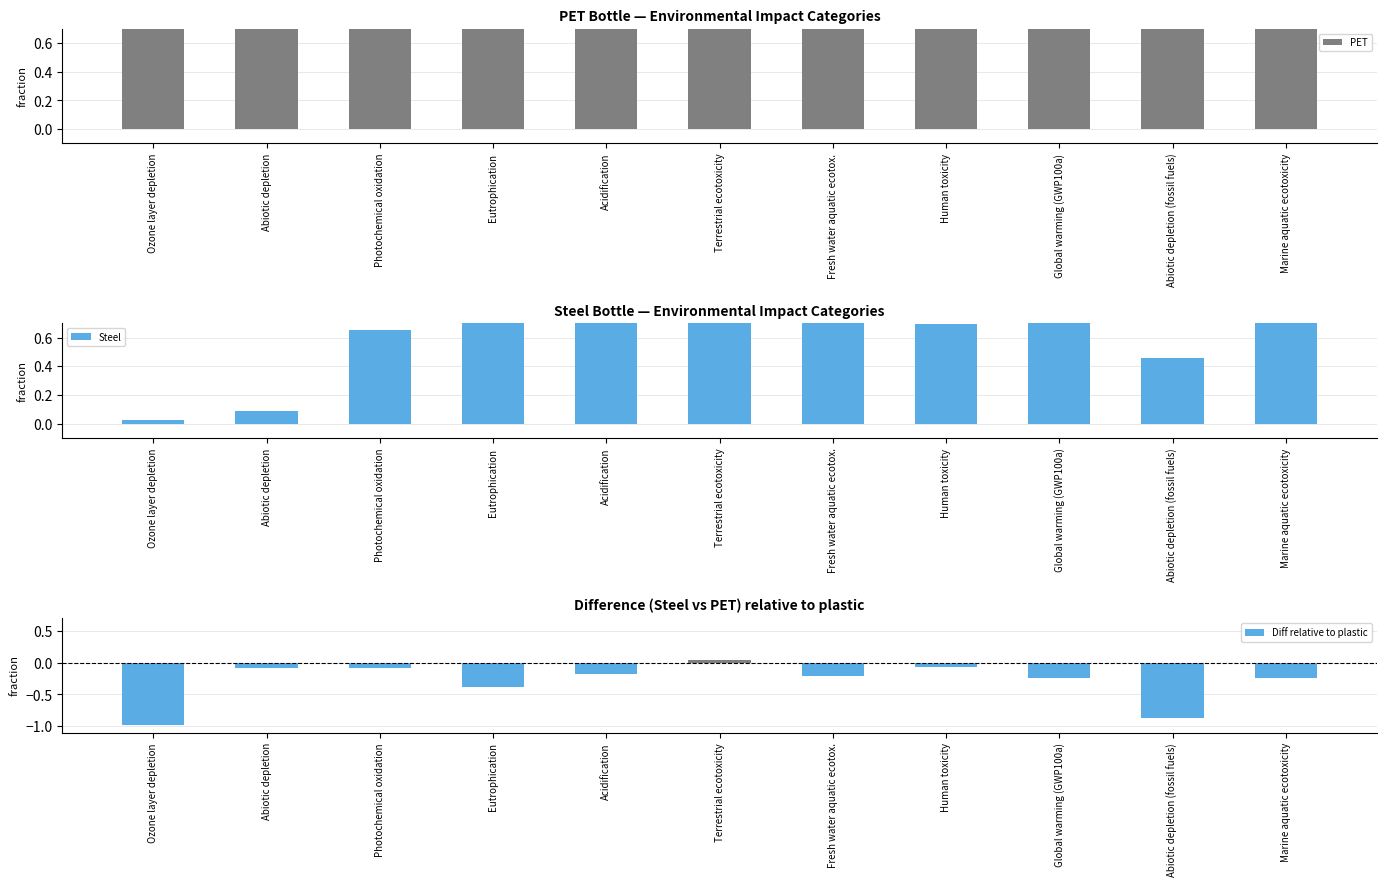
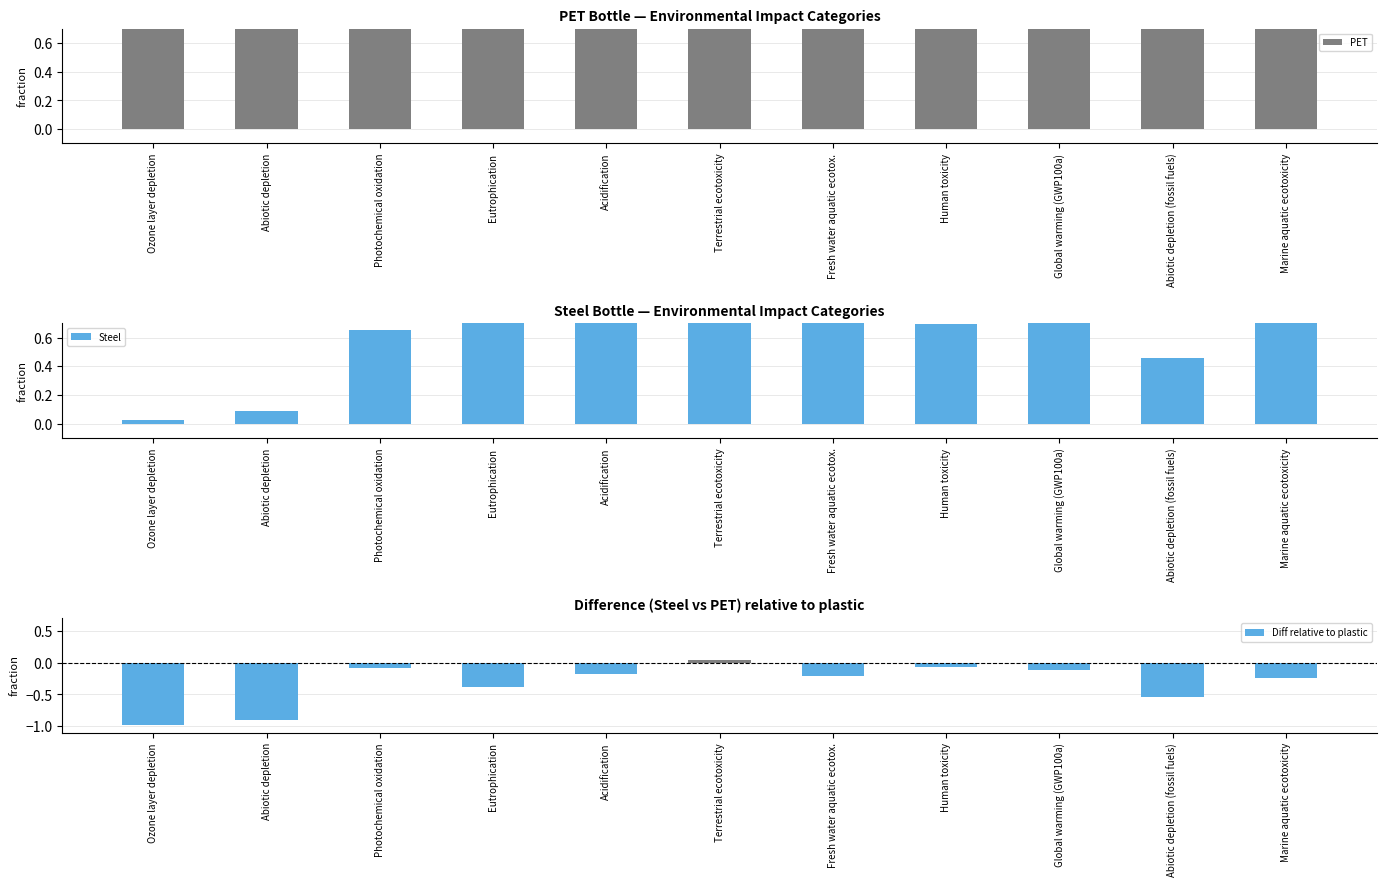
Difference (Steel vs PET) relative to plastic, Abiotic depletion: -0.1 -> -0.9
Difference (Steel vs PET) relative to plastic, Global warming (GWP100a): -0.2 -> -0.1
Difference (Steel vs PET) relative to plastic, Abiotic depletion (fossil fuels): -0.9 -> -0.5
